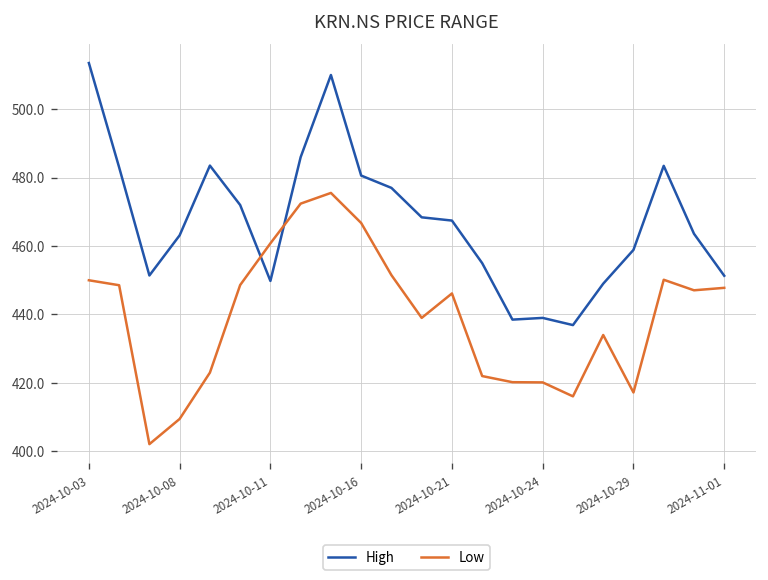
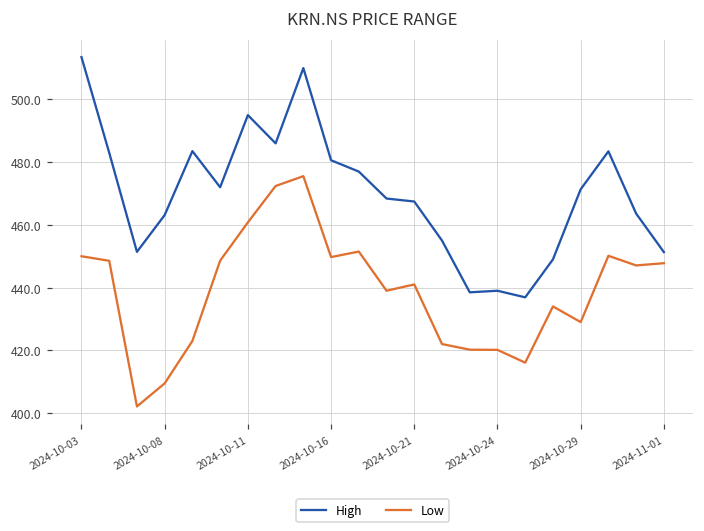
High, 2024-10-11: 450 -> 495
Low, 2024-10-16: 467 -> 450
Low, 2024-10-21: 446 -> 441
High, 2024-10-29: 459 -> 471
Low, 2024-10-29: 417 -> 429
